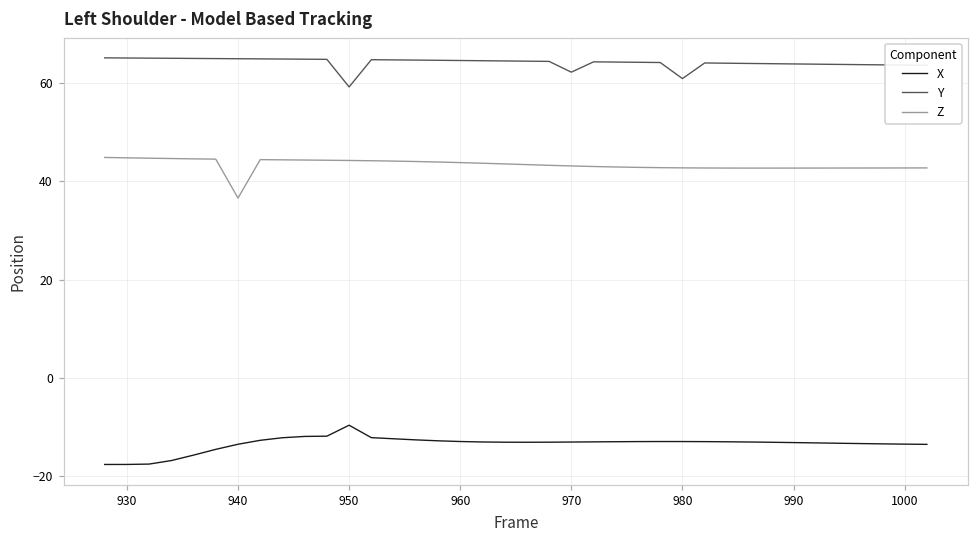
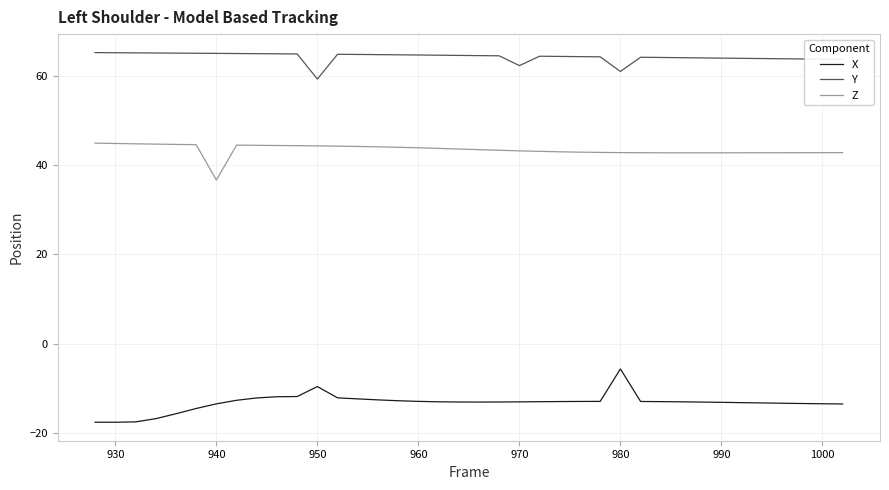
X, 980: -13 -> -6
